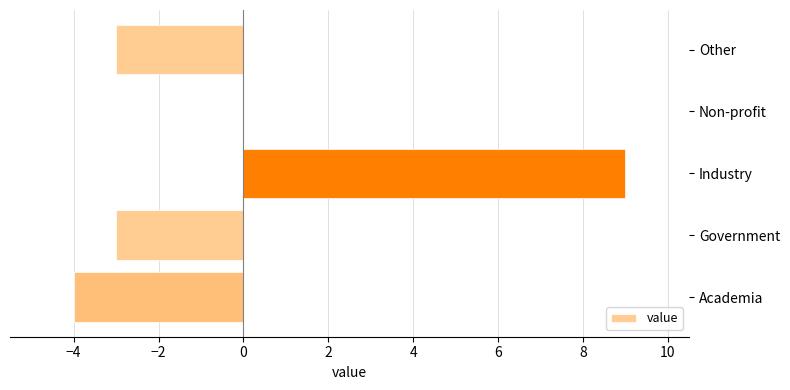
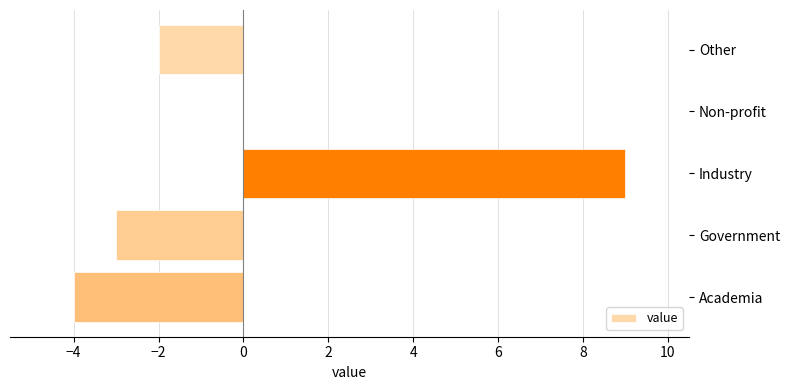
Other: -3 -> -2
